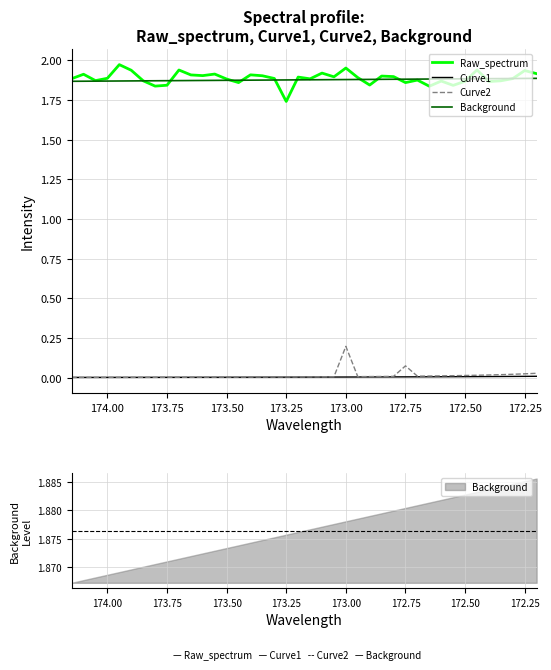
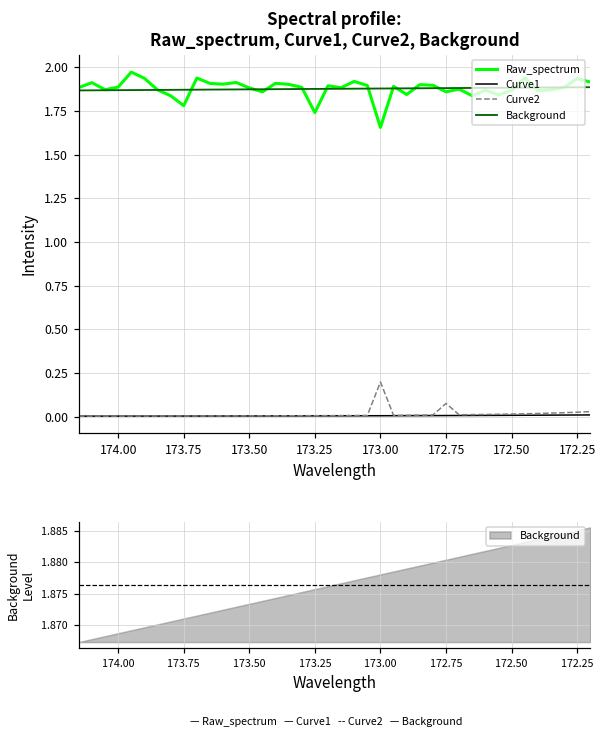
Spectral profile: Raw_spectrum, Curve1, Curve2, Background, Raw_spectrum, 173.75: 1.84 -> 1.78
Spectral profile: Raw_spectrum, Curve1, Curve2, Background, Raw_spectrum, 173.00: 1.95 -> 1.66
